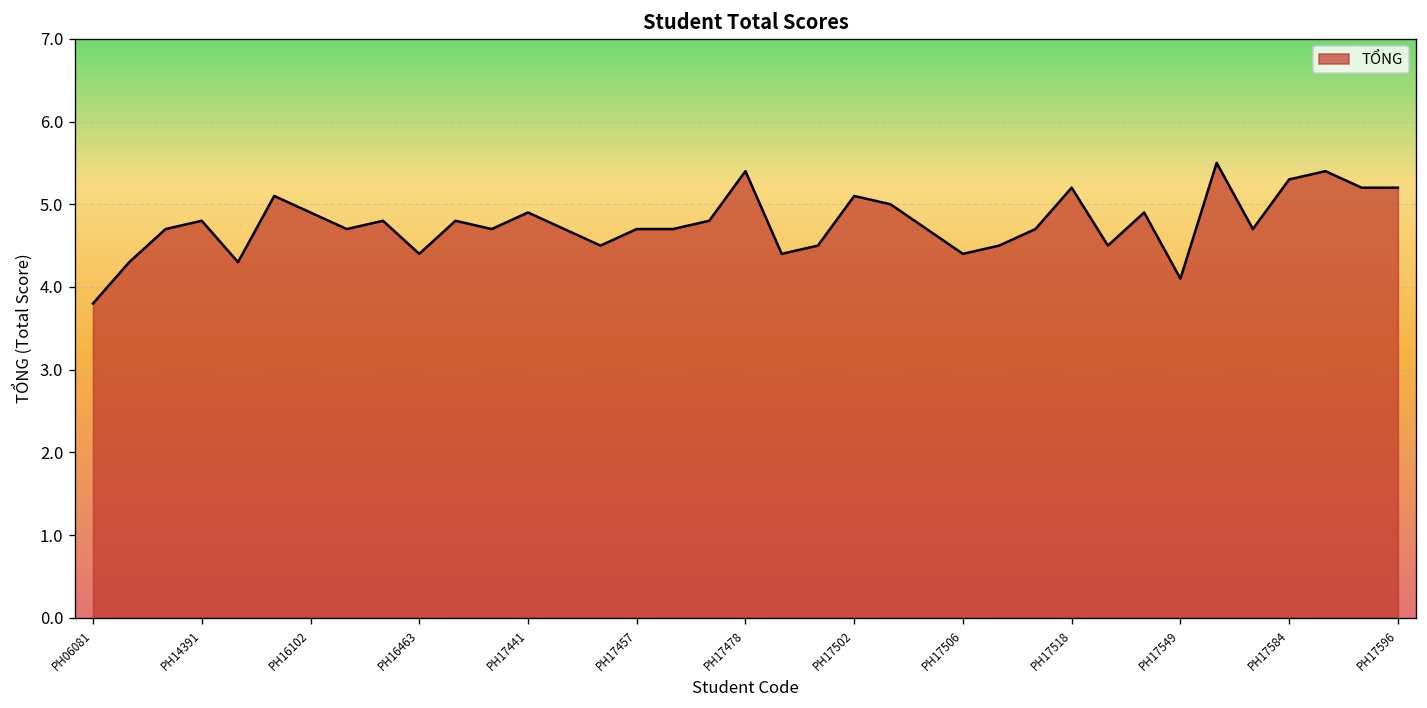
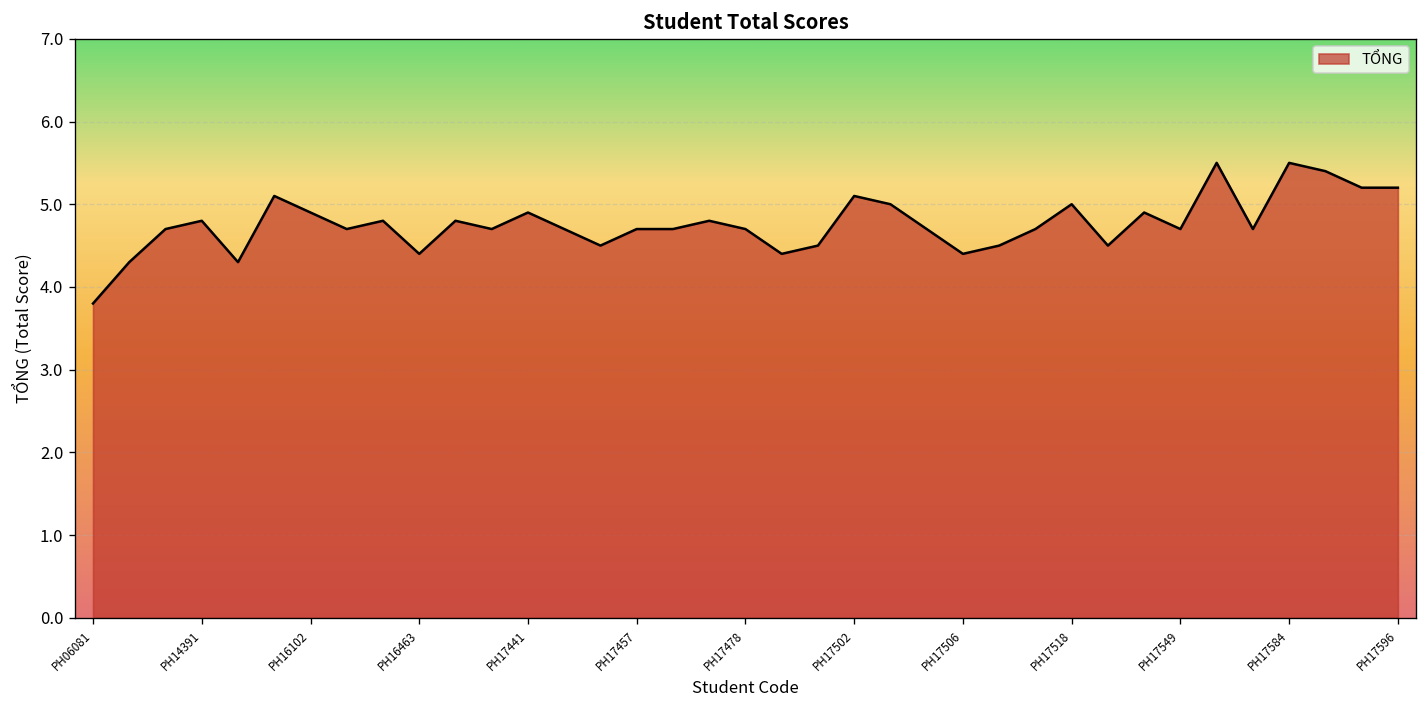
PH17478: 5.4 -> 4.7
PH17518: 5.2 -> 5.0
PH17549: 4.1 -> 4.7
PH17584: 5.3 -> 5.5
